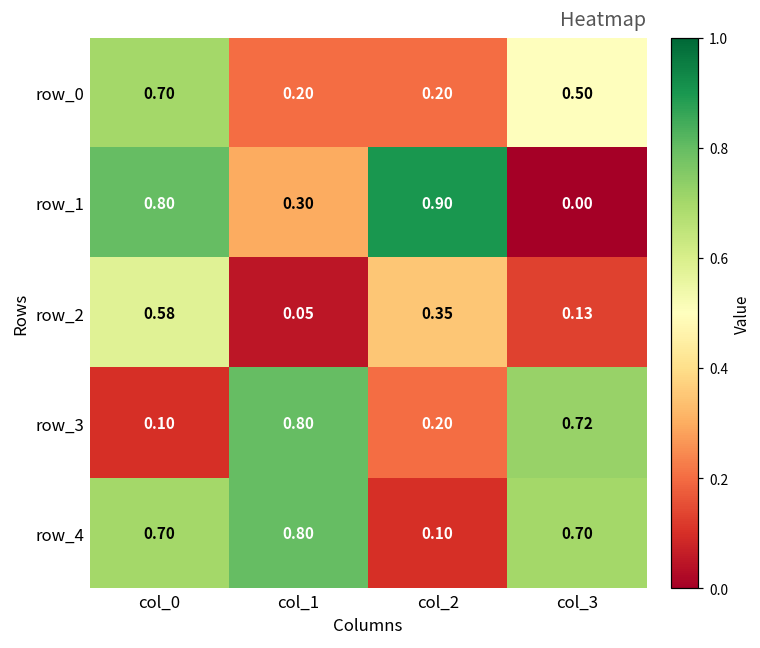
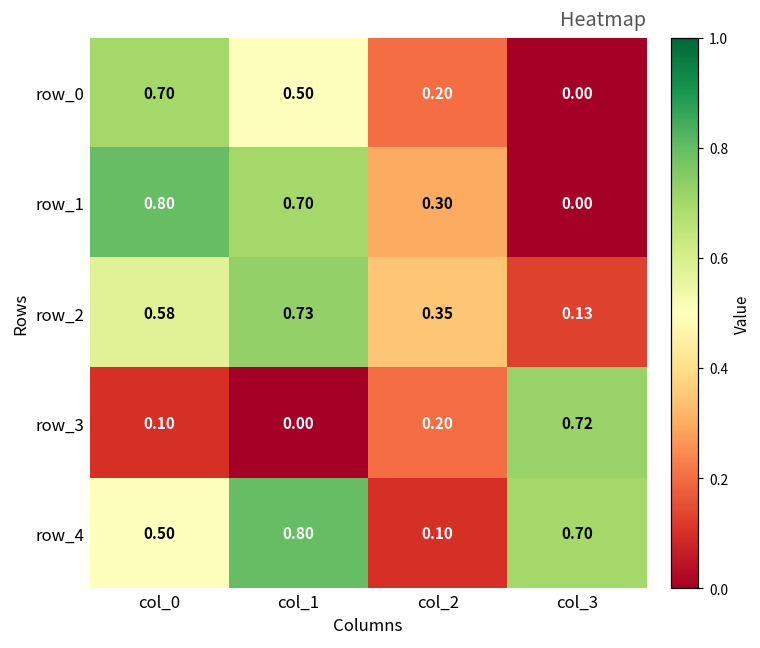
row_0, col_1: 0.20 -> 0.50
row_0, col_3: 0.50 -> 0.00
row_1, col_1: 0.30 -> 0.70
row_1, col_2: 0.90 -> 0.30
row_2, col_1: 0.05 -> 0.73
row_3, col_1: 0.80 -> 0.00
row_4, col_0: 0.70 -> 0.50
